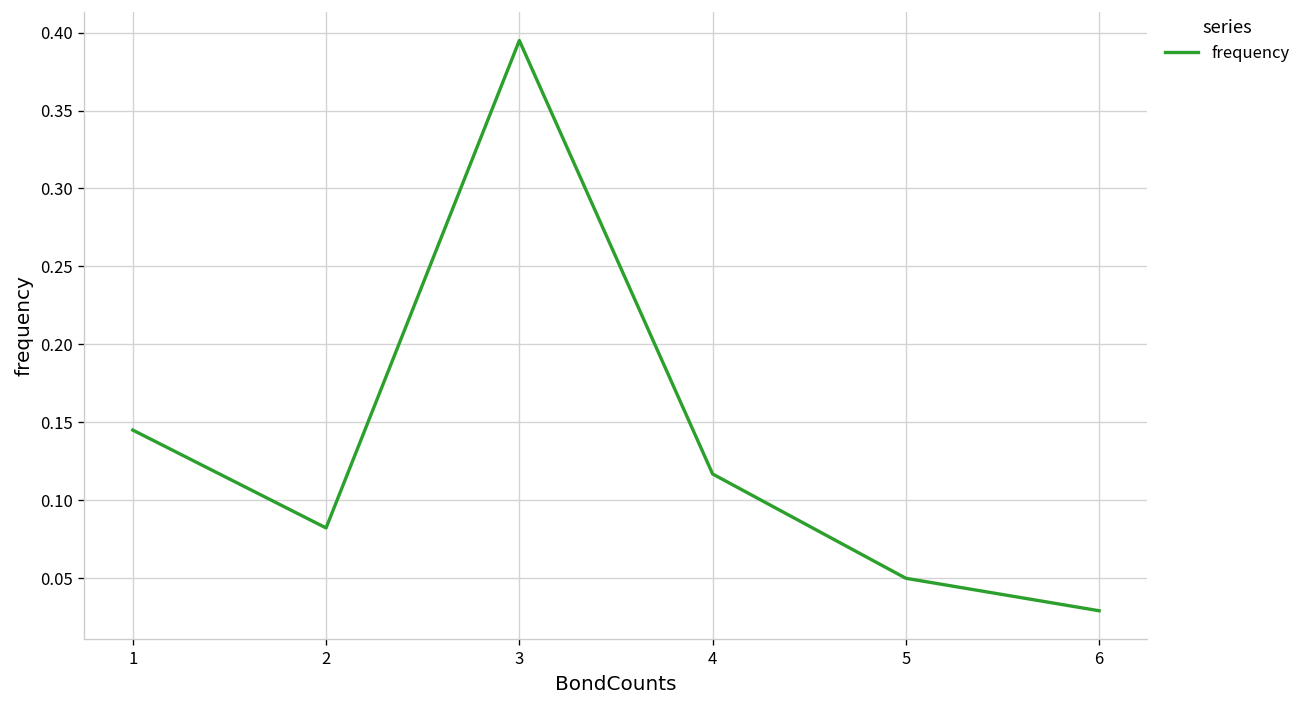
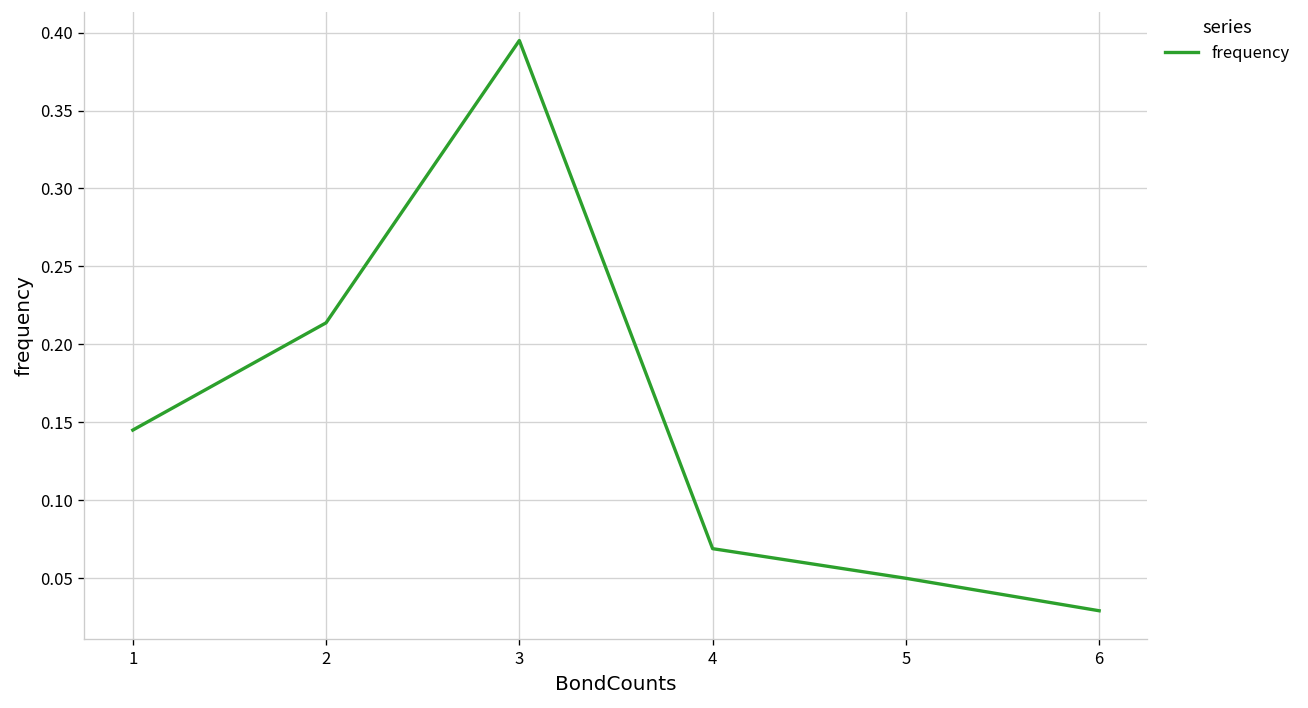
2: 0.082 -> 0.214
4: 0.117 -> 0.069
